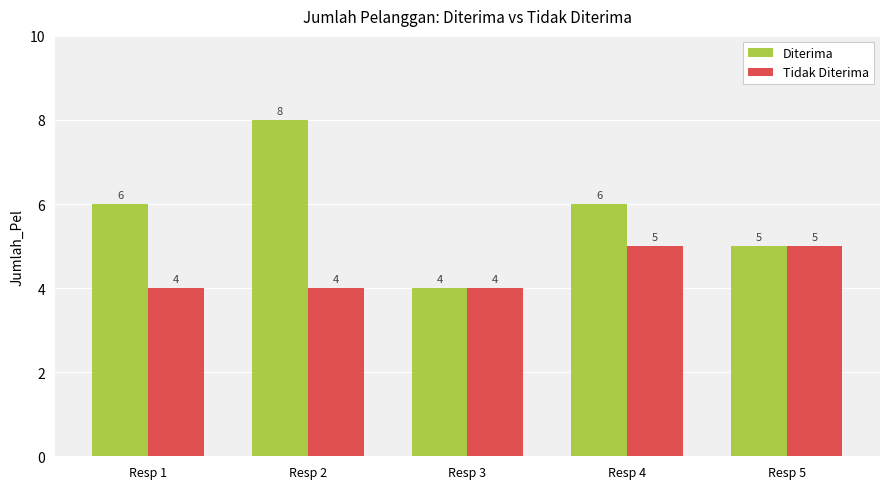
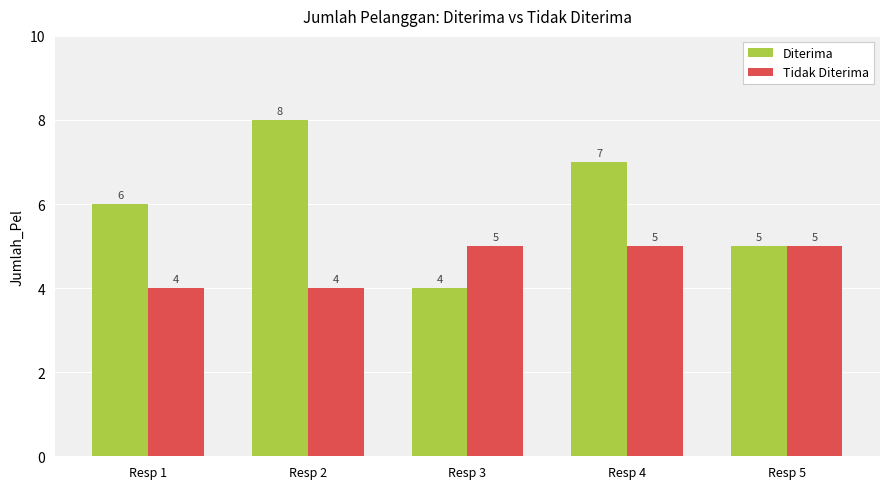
Tidak Diterima, Resp 3: 4 -> 5
Diterima, Resp 4: 6 -> 7
